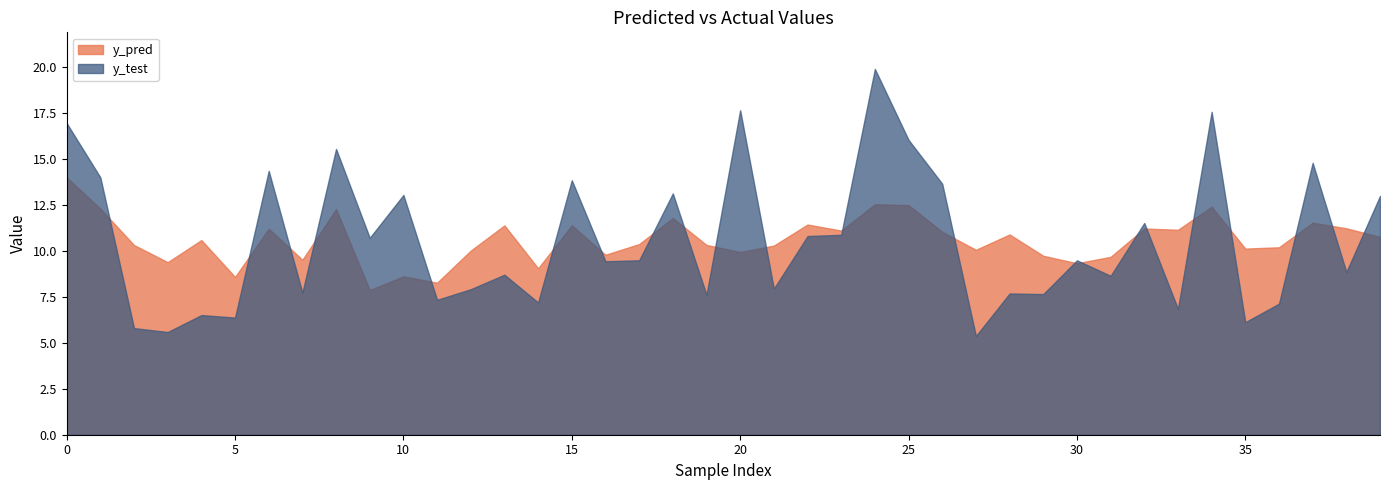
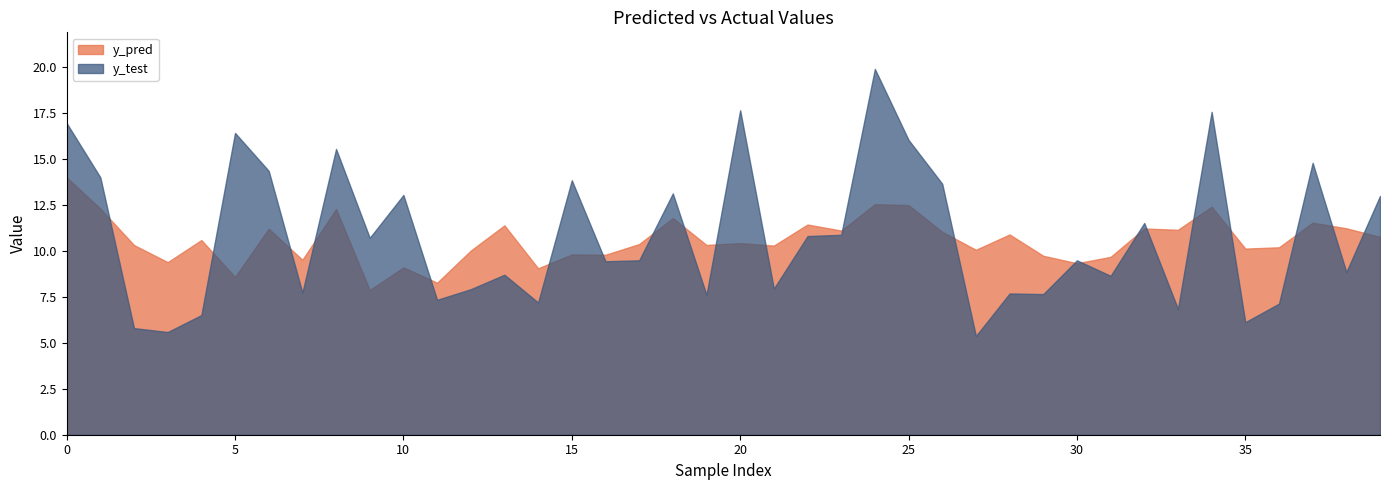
y_test, 5: 6.4 -> 16.4
y_pred, 10: 8.6 -> 9.1
y_pred, 15: 11.4 -> 9.8
y_pred, 20: 9.9 -> 10.4
